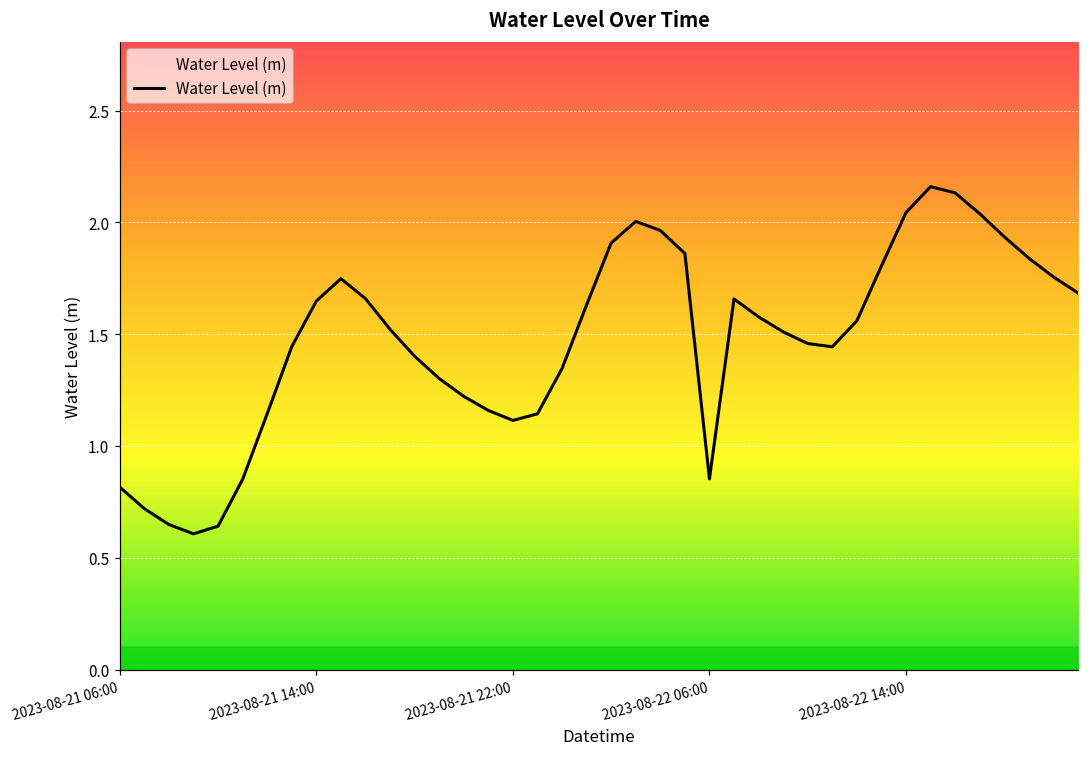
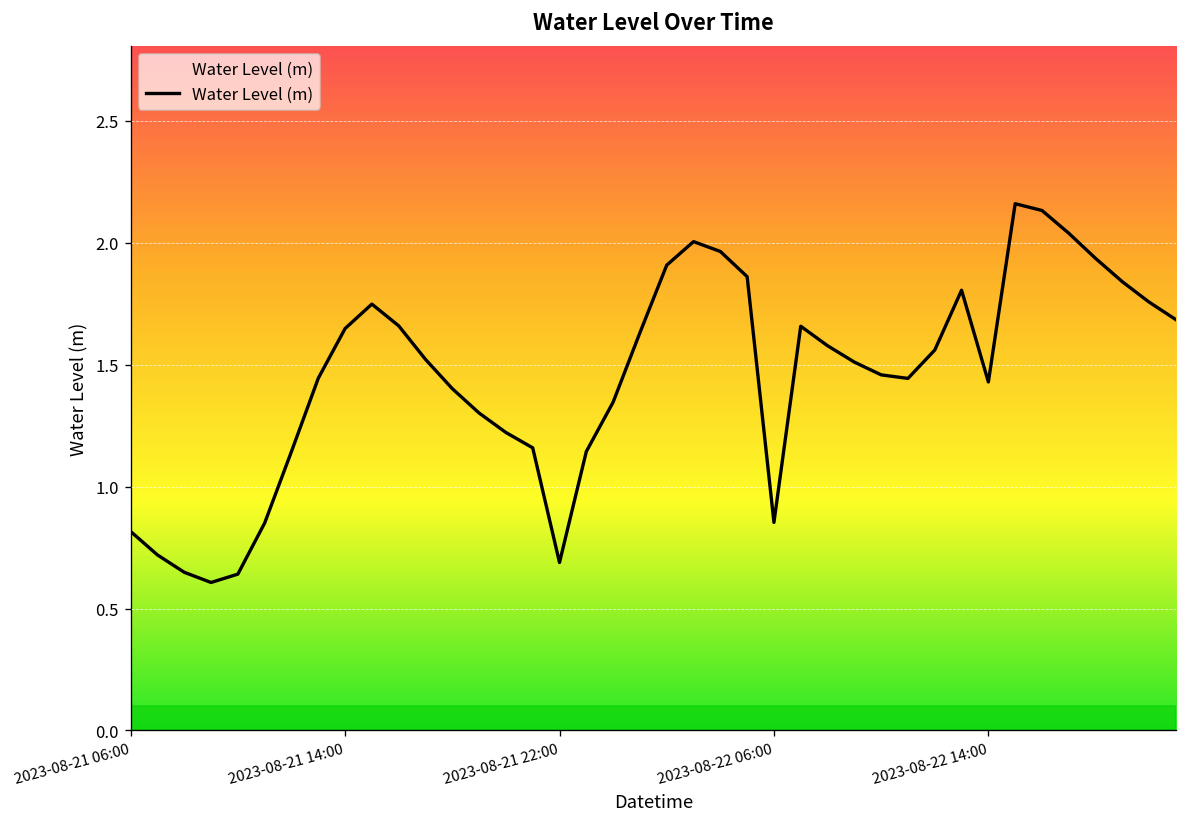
2023-08-21 22:00: 1.11 -> 0.69
2023-08-22 14:00: 2.04 -> 1.43
